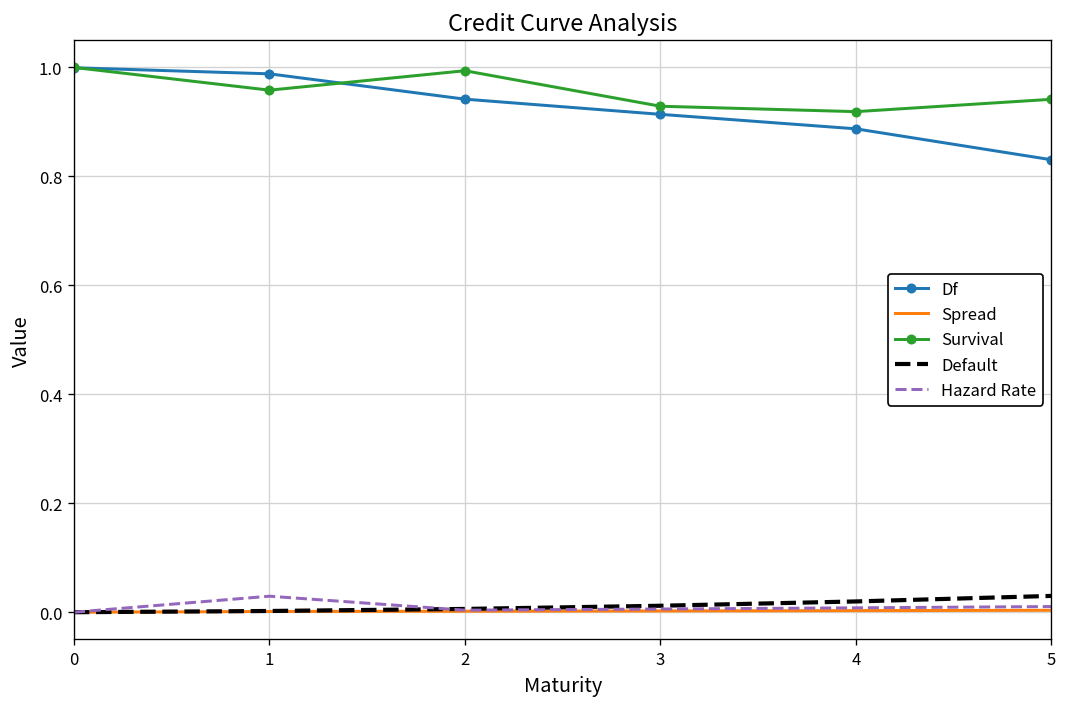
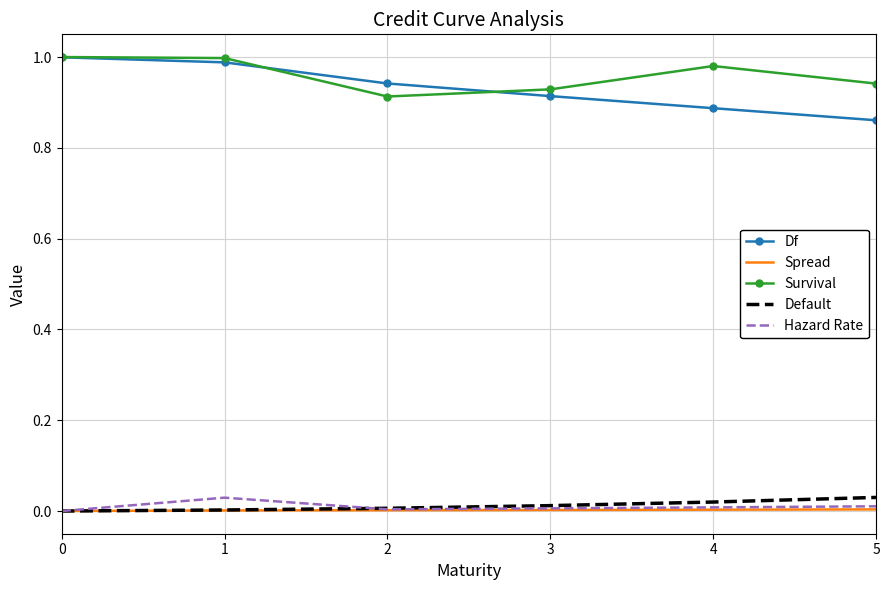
Survival, 1: 0.96 -> 1.00
Survival, 2: 0.99 -> 0.91
Survival, 4: 0.92 -> 0.98
Df, 5: 0.83 -> 0.86
